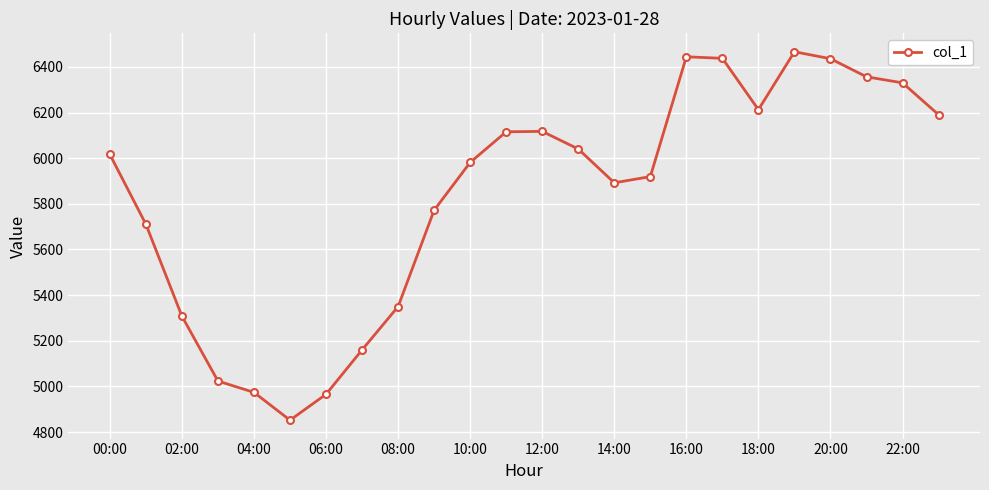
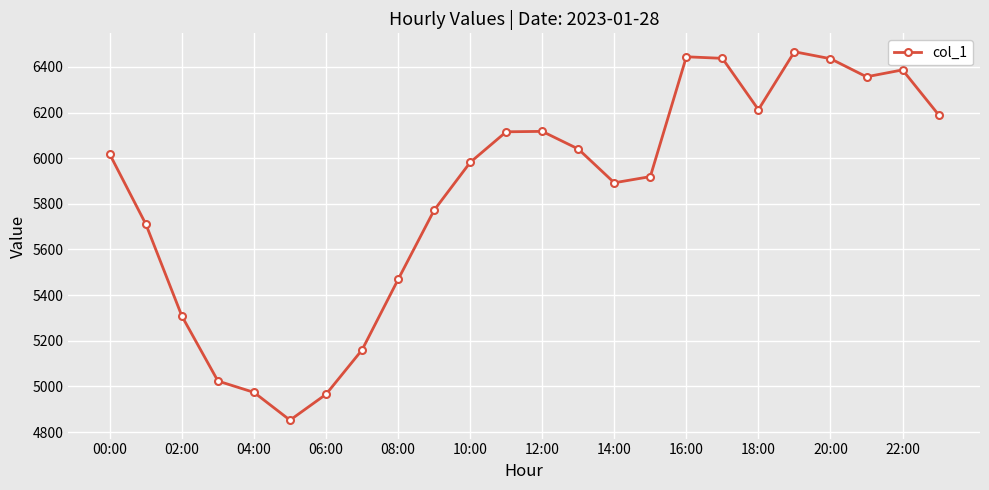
08:00: 5350 -> 5470
22:00: 6330 -> 6390
